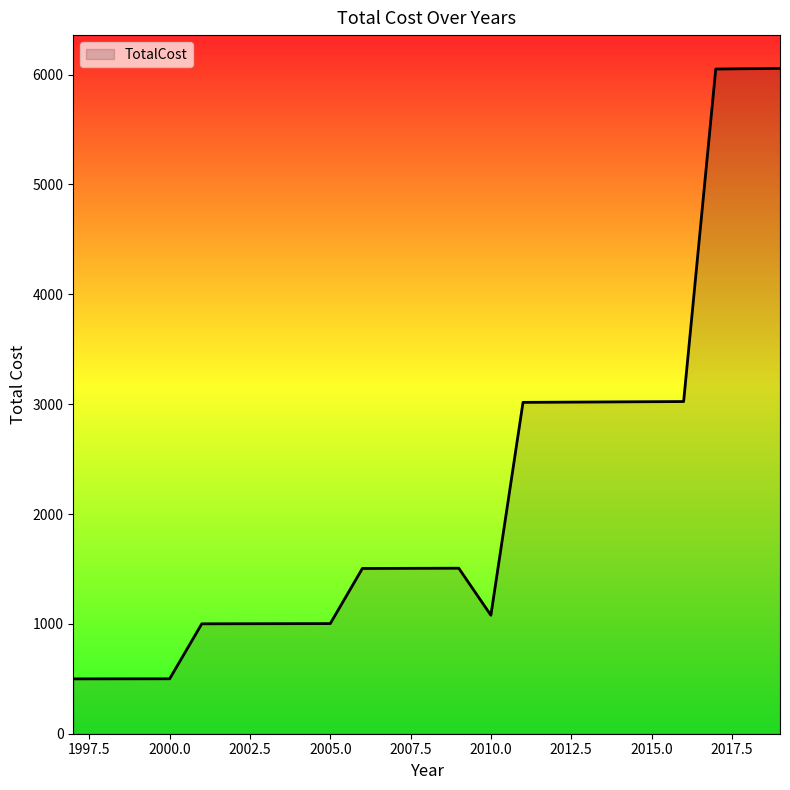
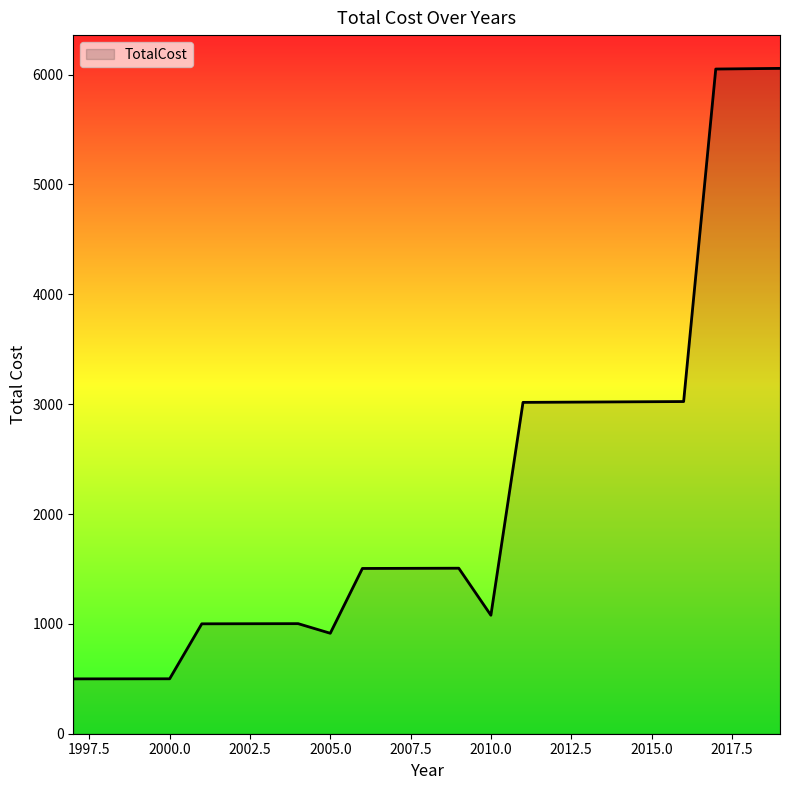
2005.0: 1000 -> 910
